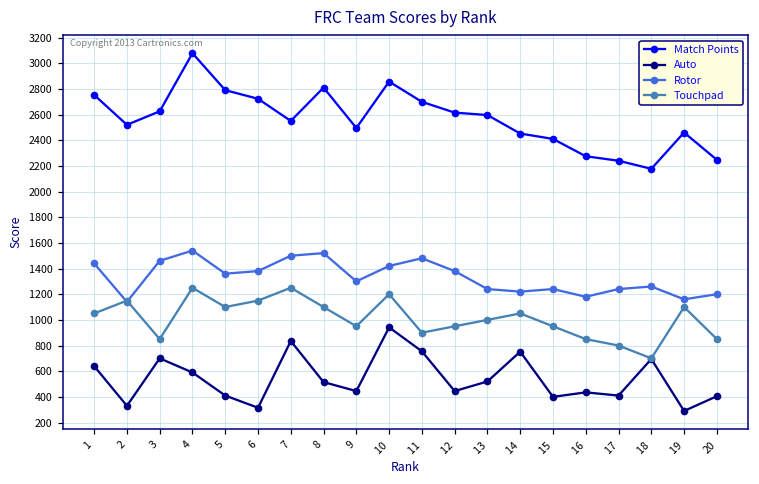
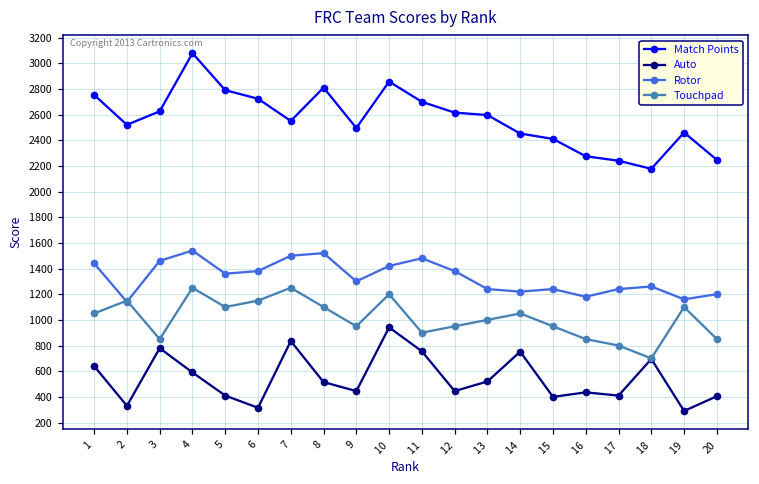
Auto, 3: 700 -> 780
